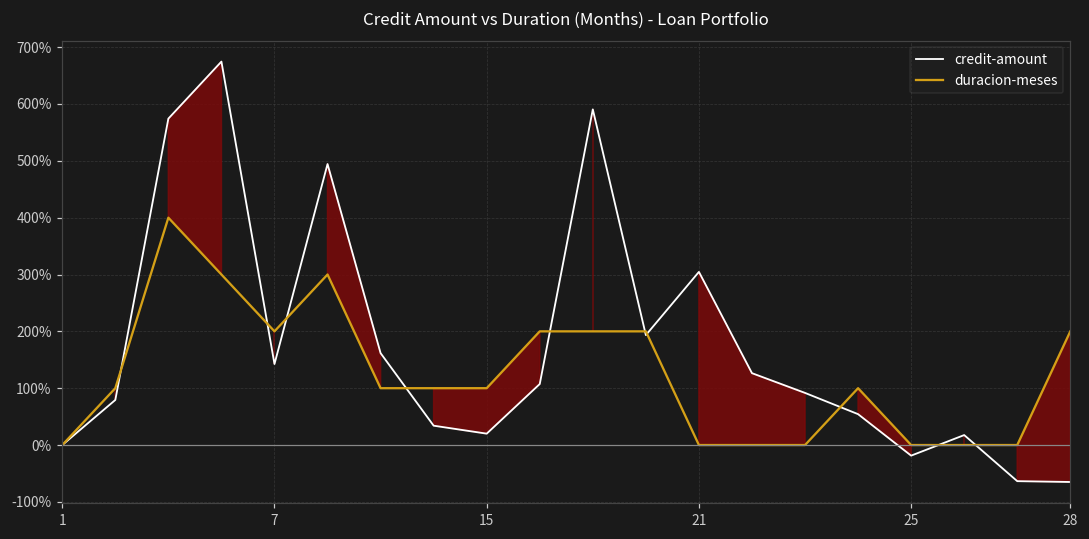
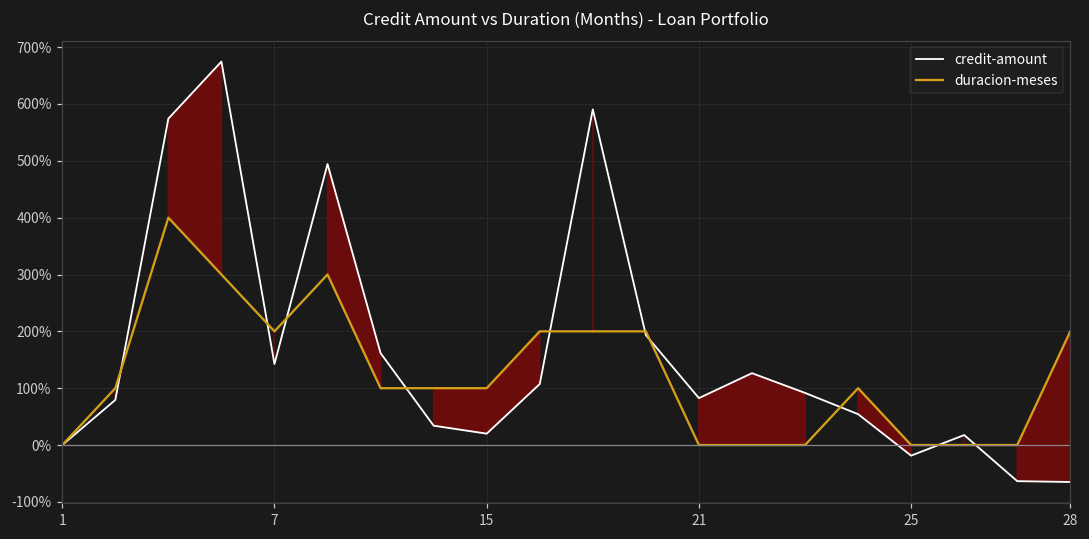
credit-amount, 21: 300% -> 80%
